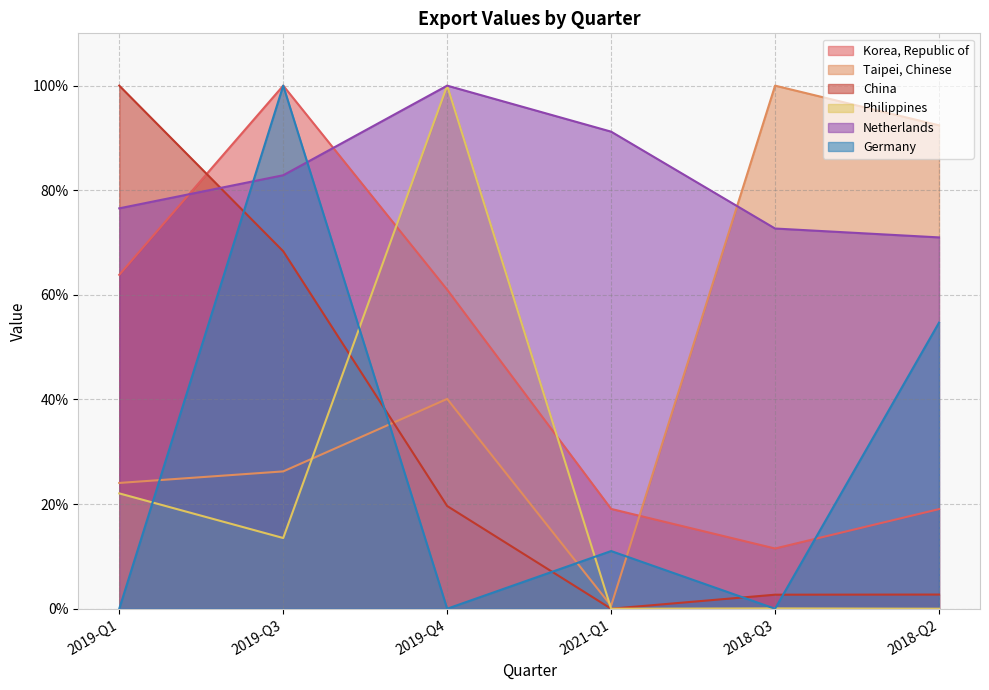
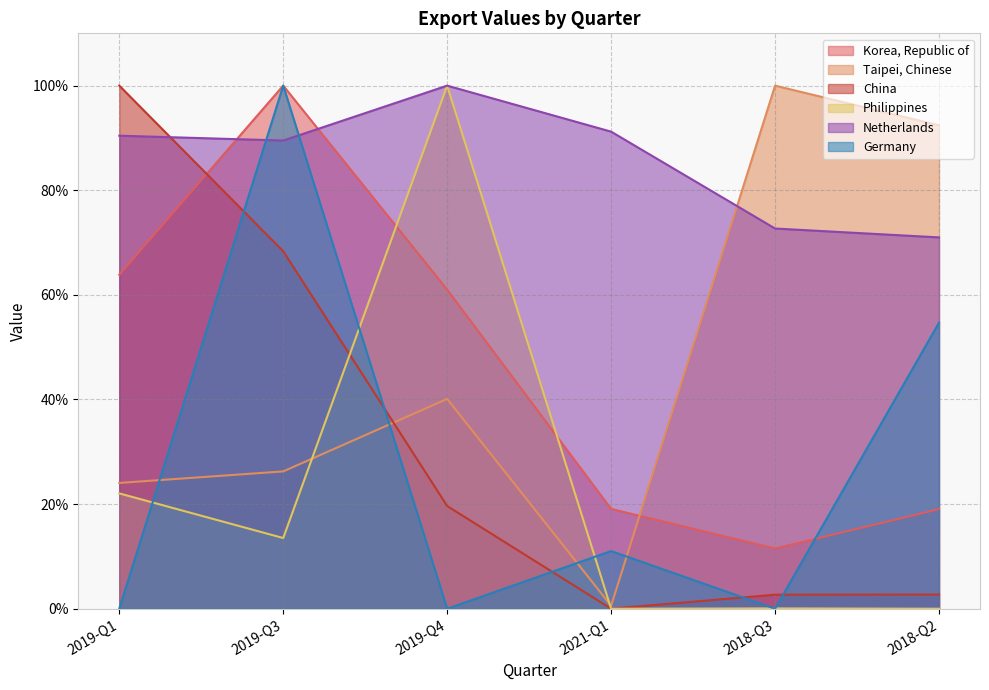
Netherlands, 2019-Q1: 77% -> 90%
Netherlands, 2019-Q3: 83% -> 90%
